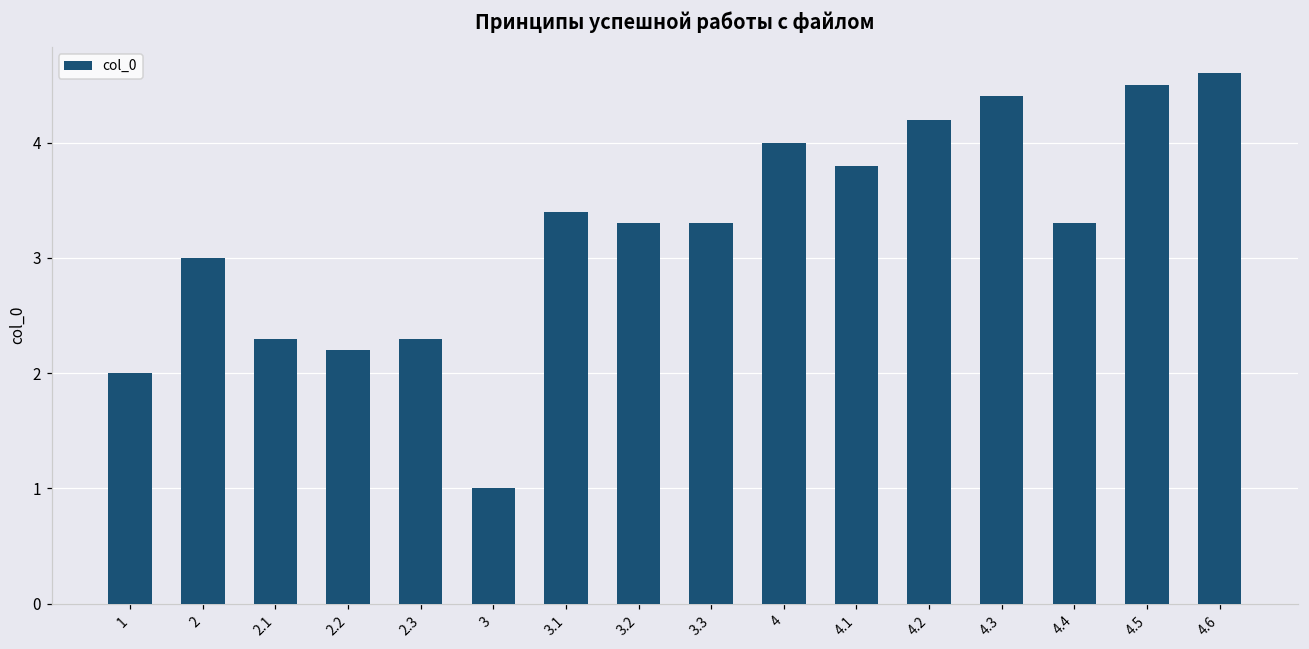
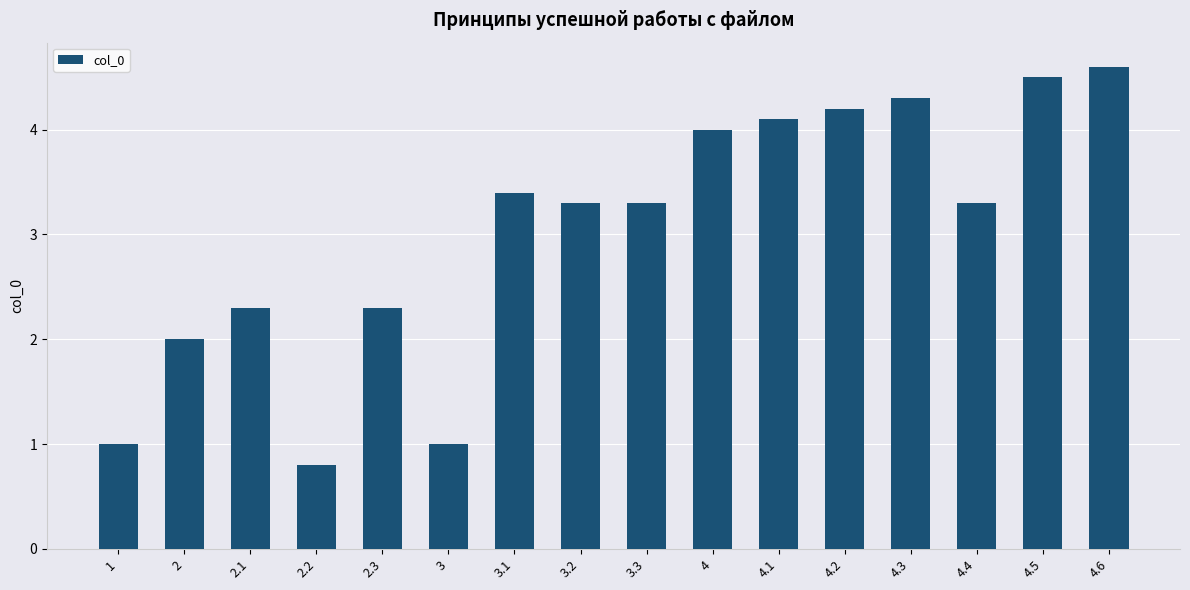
1: 2 -> 1
2: 3 -> 2
2.2: 2.2 -> 0.8
4.1: 3.8 -> 4.1
4.3: 4.4 -> 4.3
